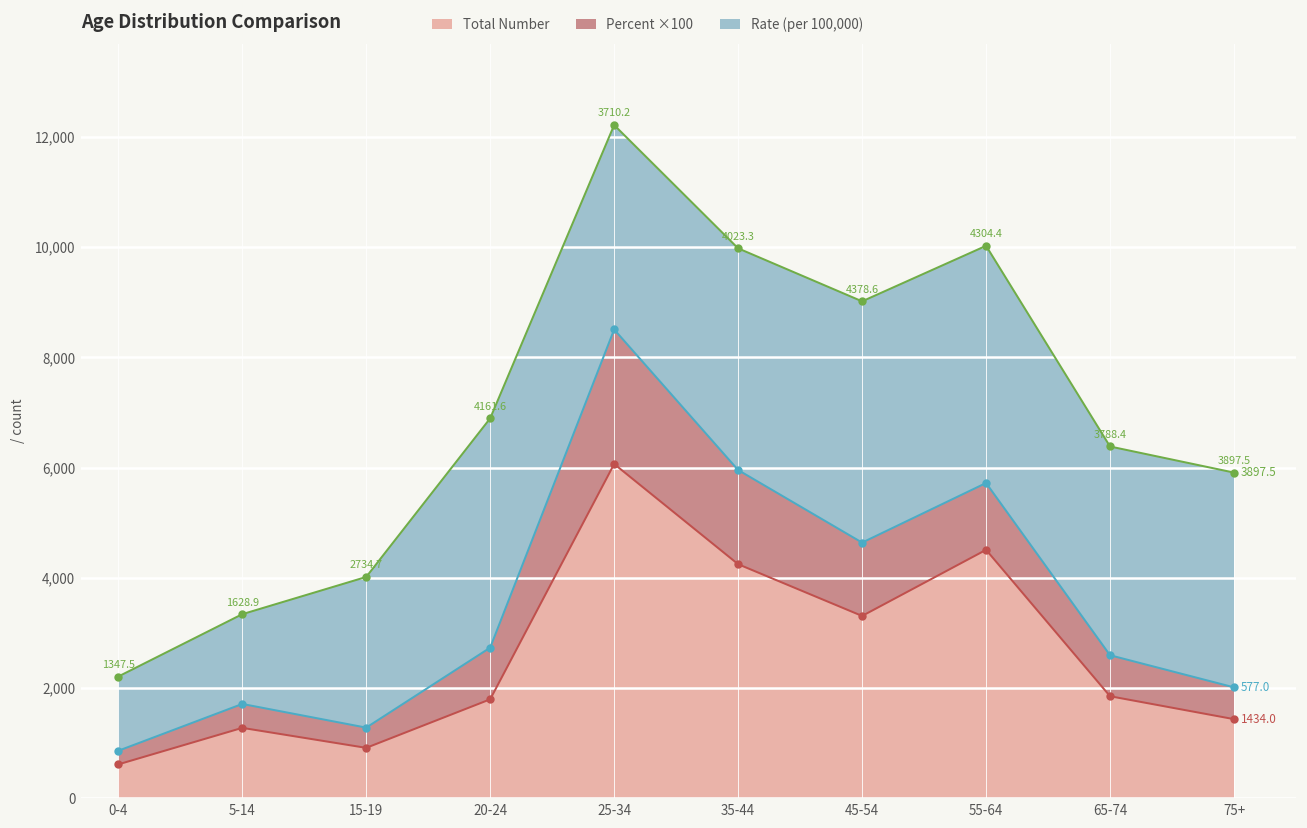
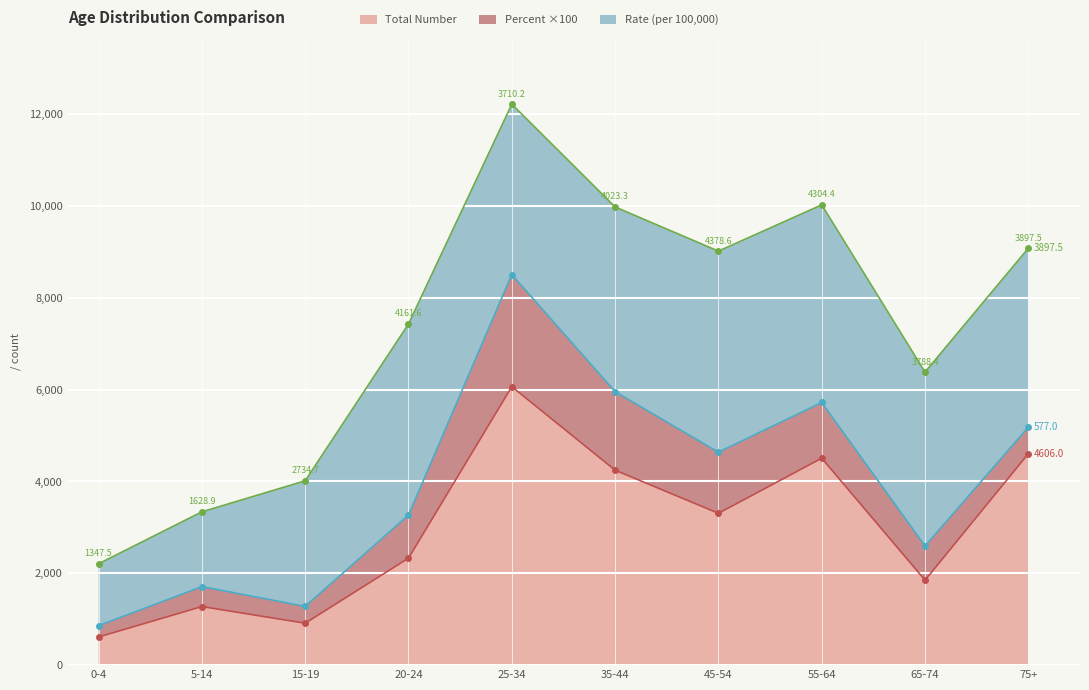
Total Number, 20-24: 1,800 -> 2,300
Total Number, 75+: 1434.0 -> 4606.0
